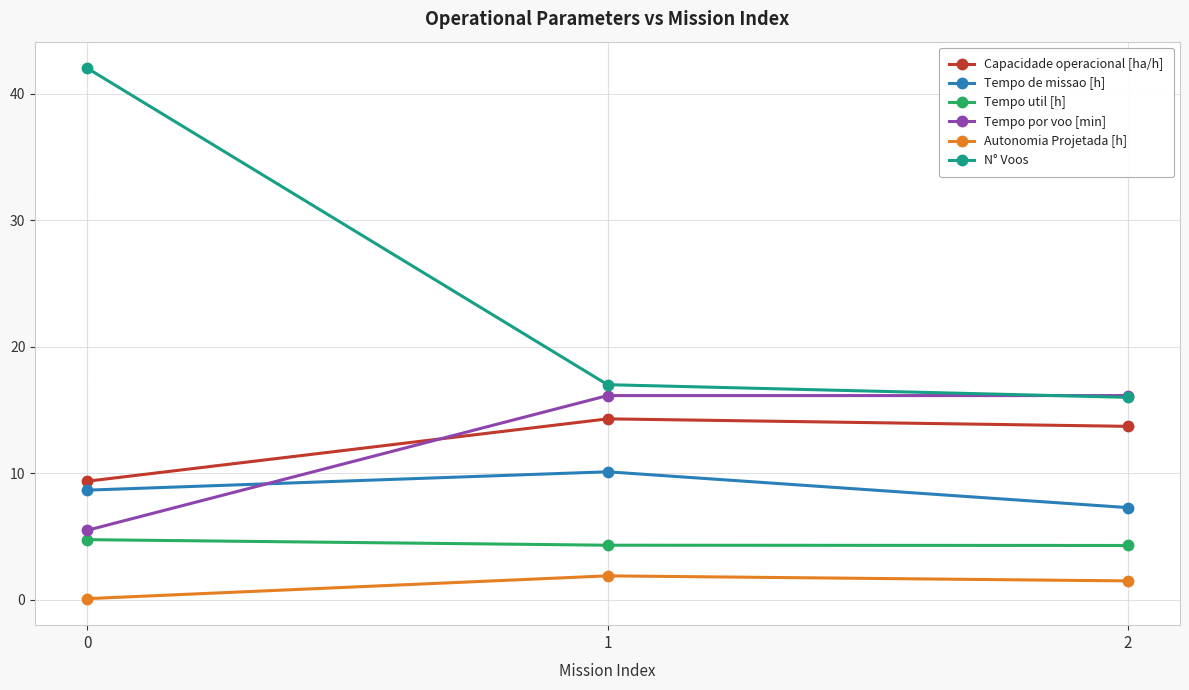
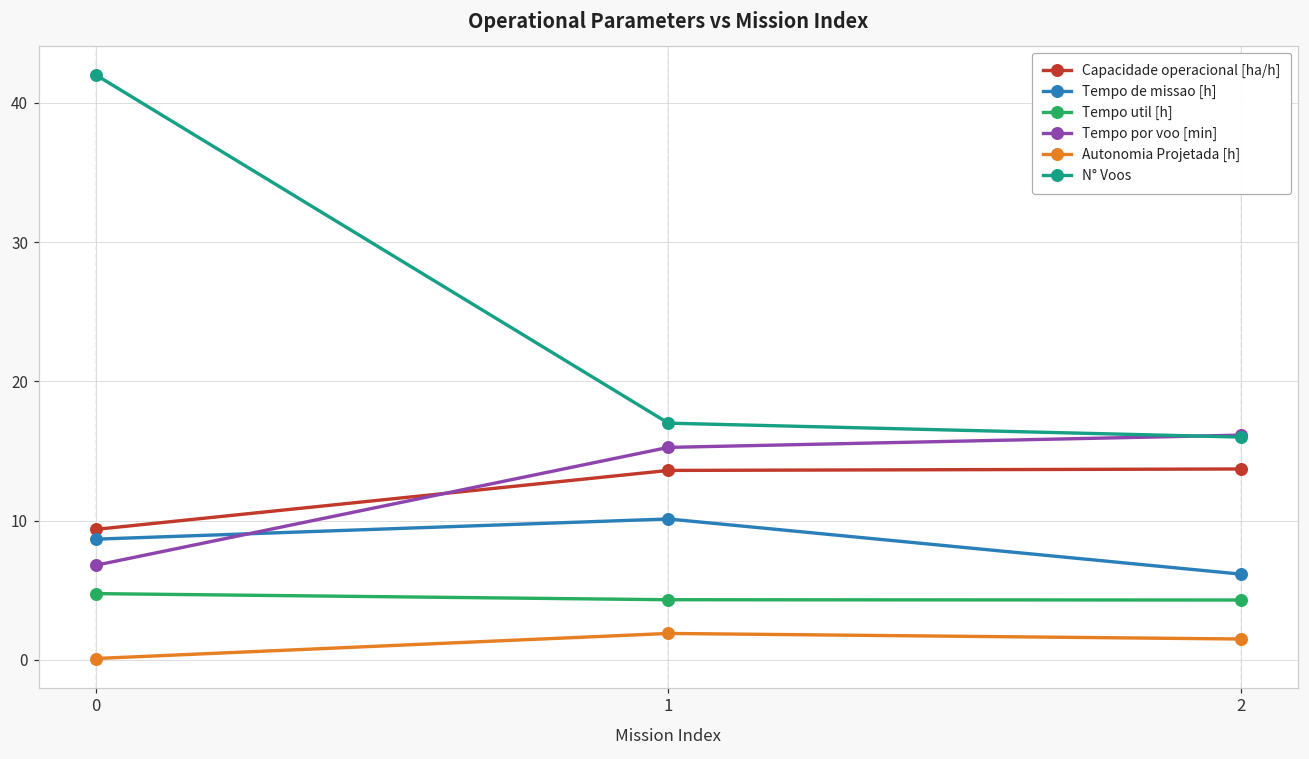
Tempo por voo [min], 0: 5.5 -> 6.8
Capacidade operacional [ha/h], 1: 14.3 -> 13.6
Tempo por voo [min], 1: 16.1 -> 15.3
Tempo de missao [h], 2: 7.3 -> 6.2
